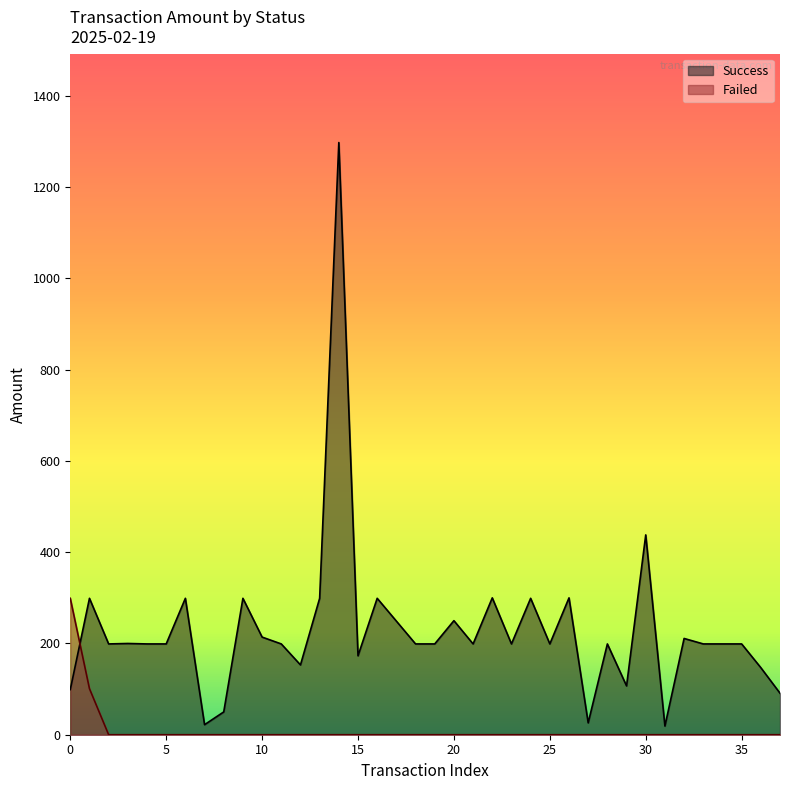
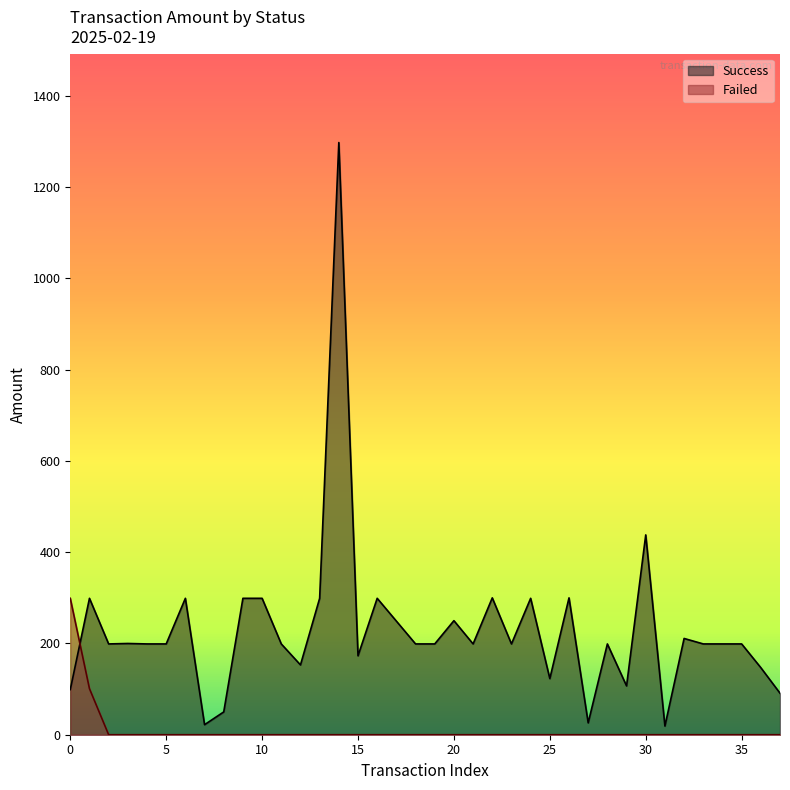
Success, 10: 210 -> 300
Success, 25: 200 -> 120
